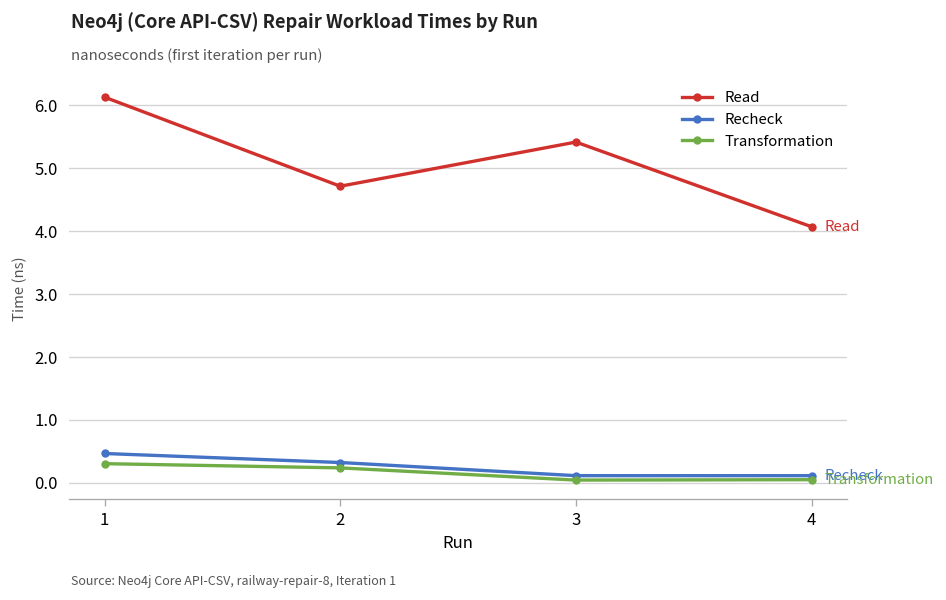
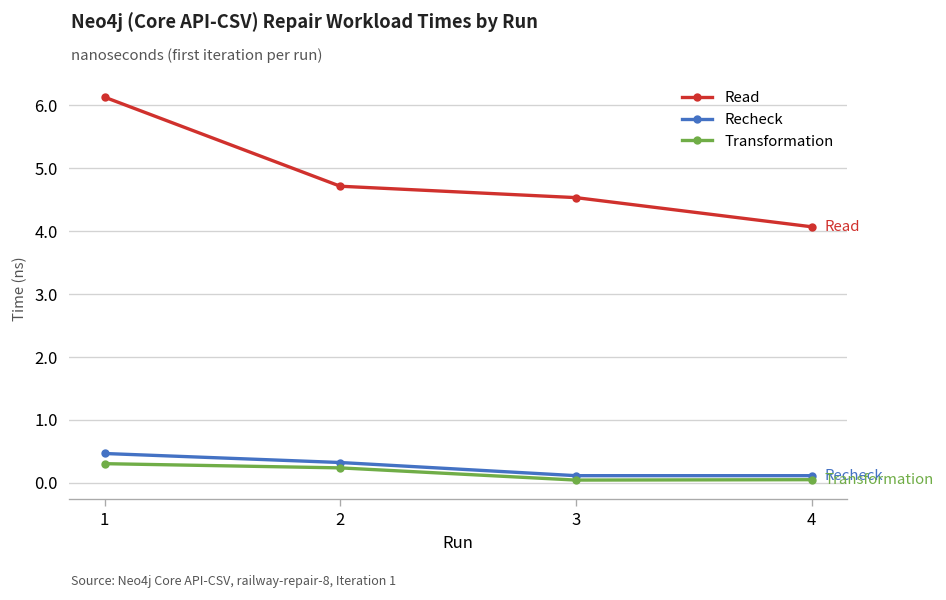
Read, 3: 5.4 -> 4.5
